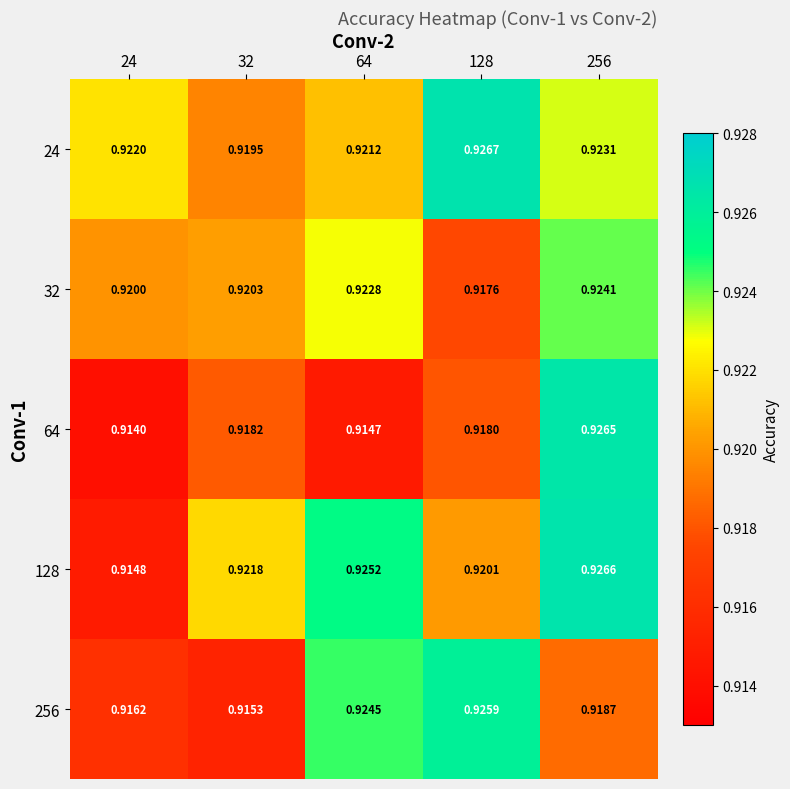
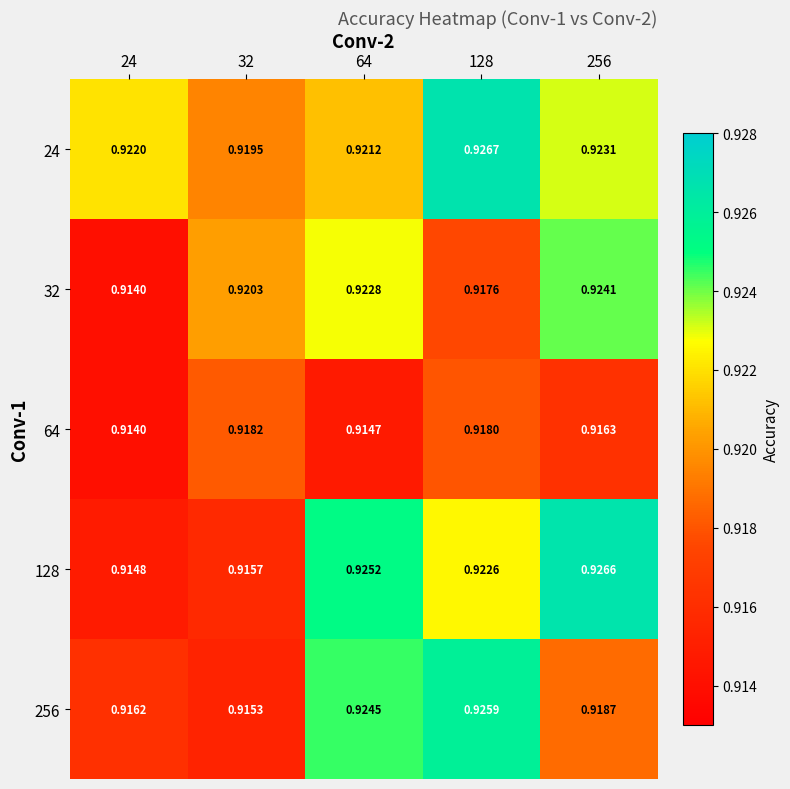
32, 24: 0.9200 -> 0.9140
64, 256: 0.9265 -> 0.9163
128, 32: 0.9218 -> 0.9157
128, 128: 0.9201 -> 0.9226
